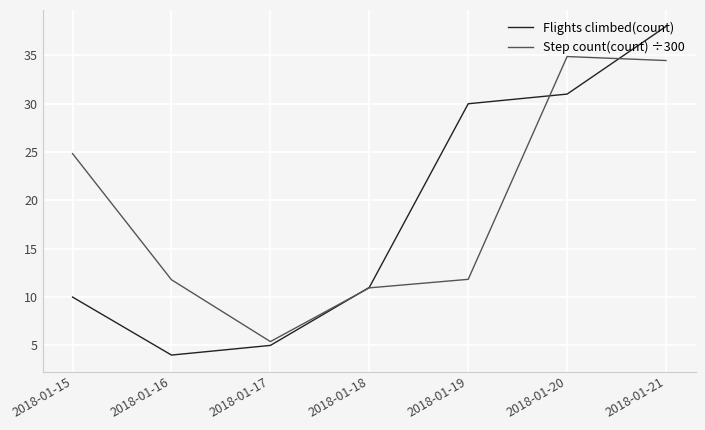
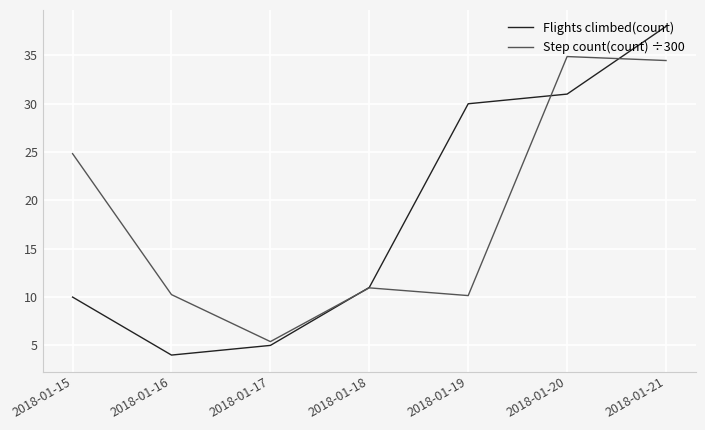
Step count(count) ÷300, 2018-01-16: 12 -> 10
Step count(count) ÷300, 2018-01-19: 12 -> 10
